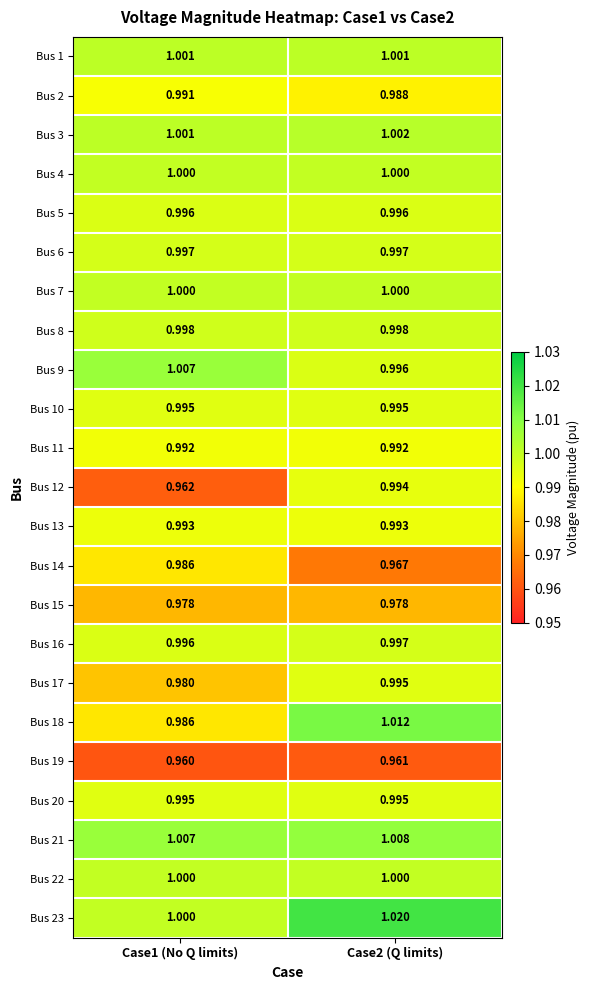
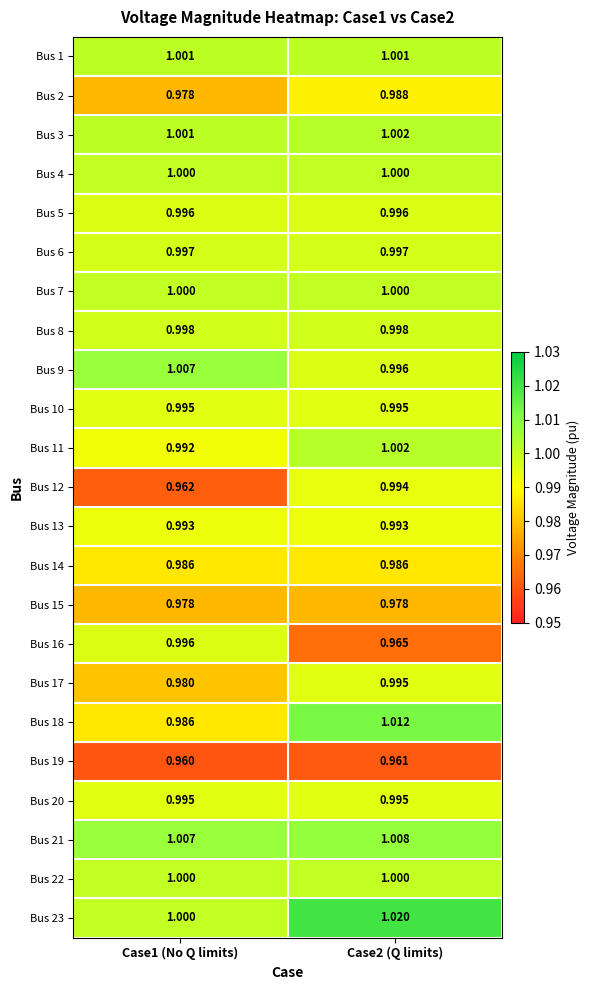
Bus 2, Case1 (No Q limits): 0.991 -> 0.978
Bus 11, Case2 (Q limits): 0.992 -> 1.002
Bus 14, Case2 (Q limits): 0.967 -> 0.986
Bus 16, Case2 (Q limits): 0.997 -> 0.965
